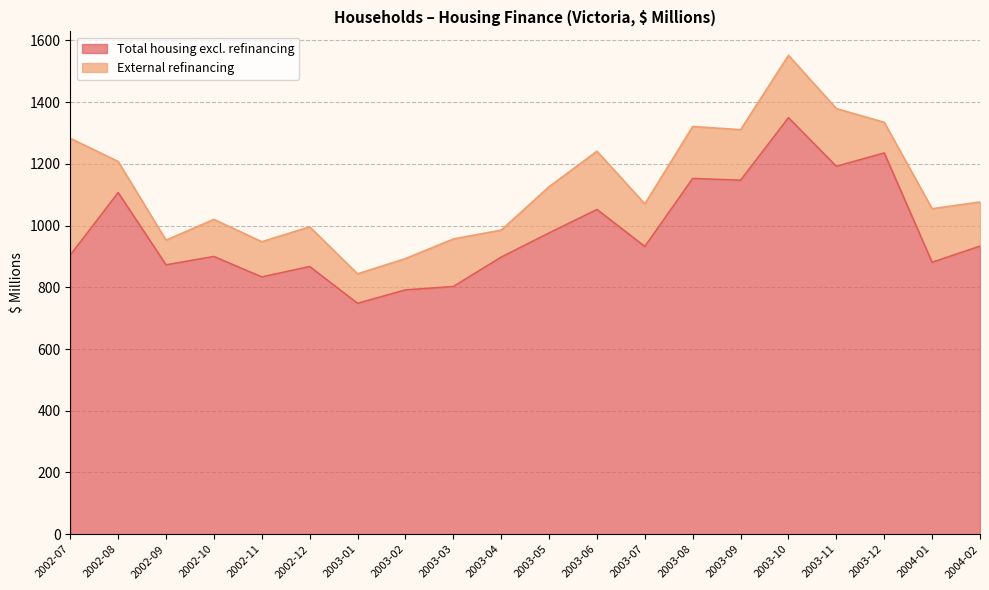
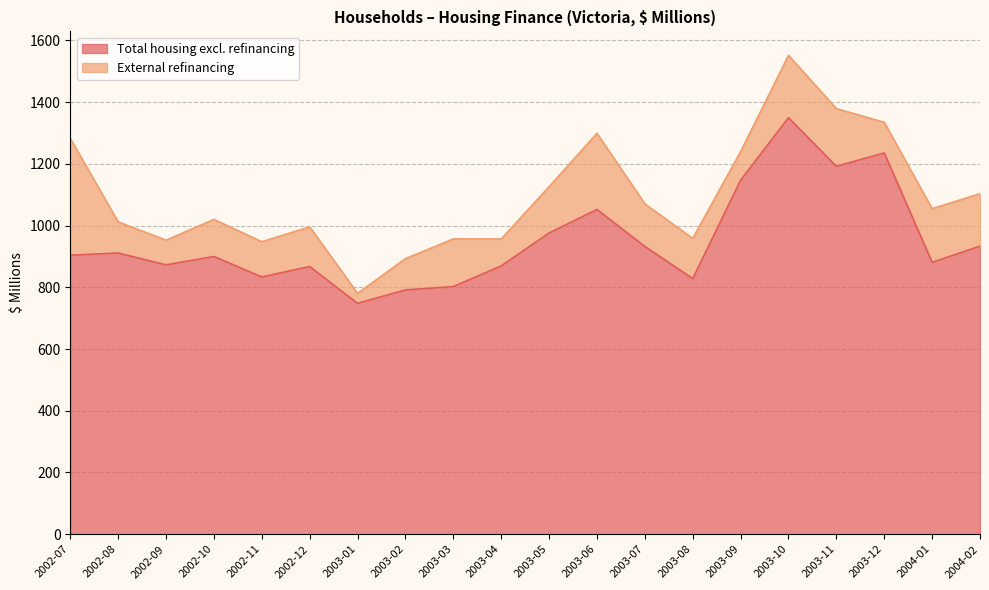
Total housing excl. refinancing, 2002-08: 1110 -> 910
External refinancing, 2003-01: 100 -> 30
Total housing excl. refinancing, 2003-04: 900 -> 870
External refinancing, 2003-06: 190 -> 250
Total housing excl. refinancing, 2003-08: 1150 -> 830
External refinancing, 2003-08: 170 -> 130
External refinancing, 2003-09: 160 -> 90
External refinancing, 2004-02: 140 -> 170
